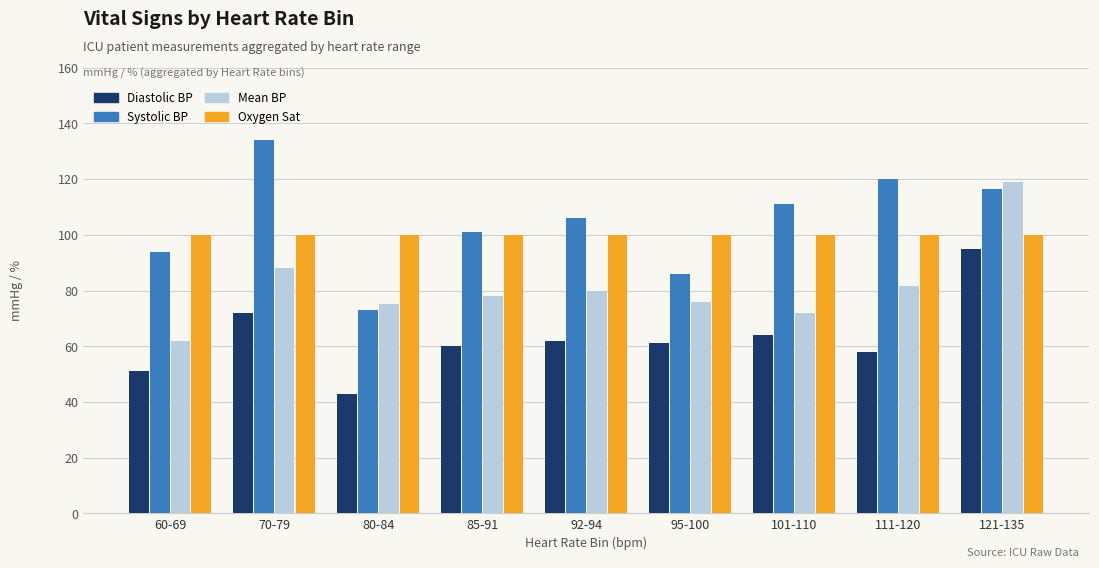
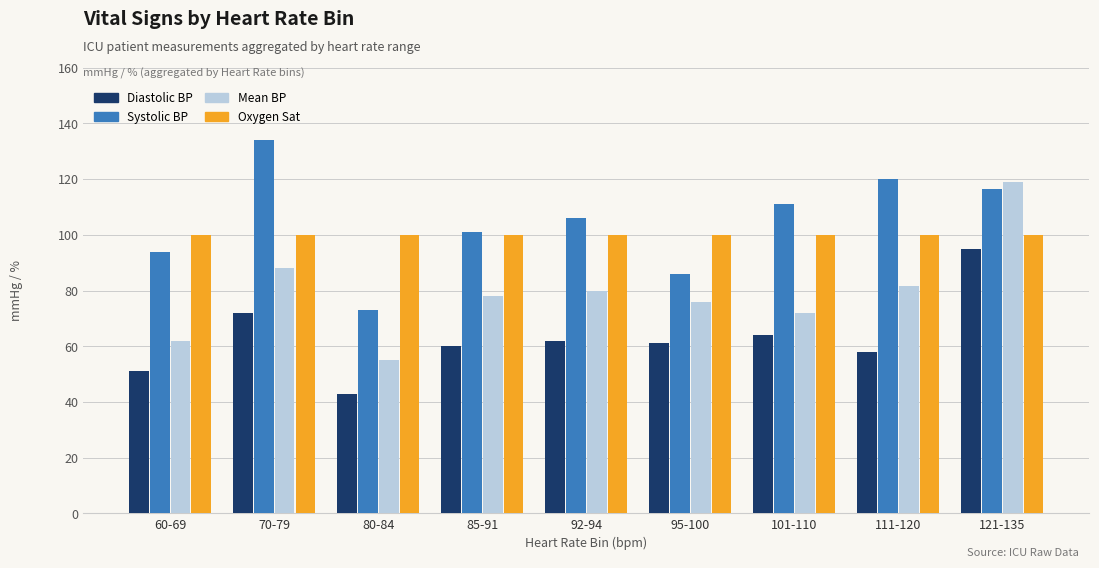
Mean BP, 80-84: 75 -> 55
